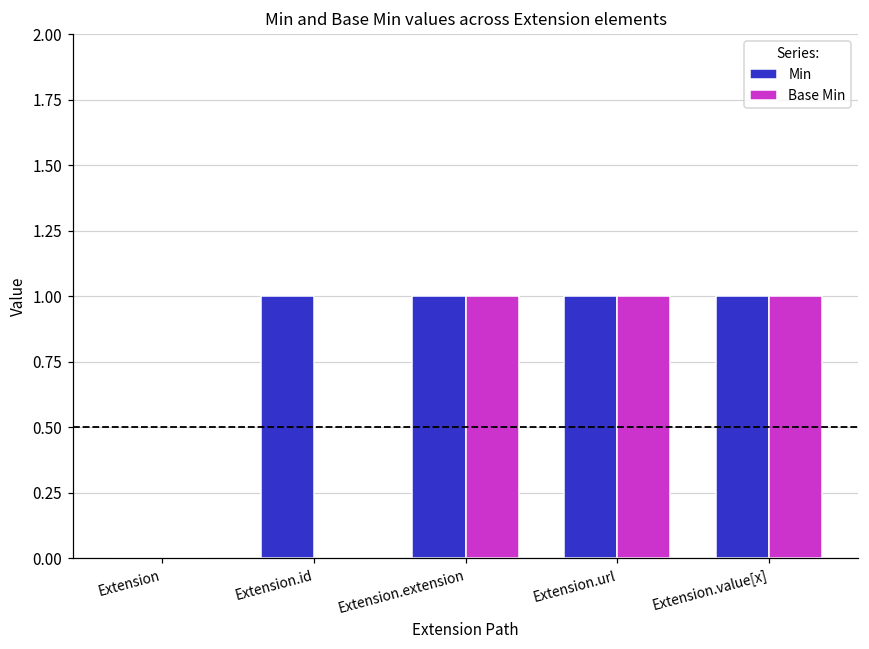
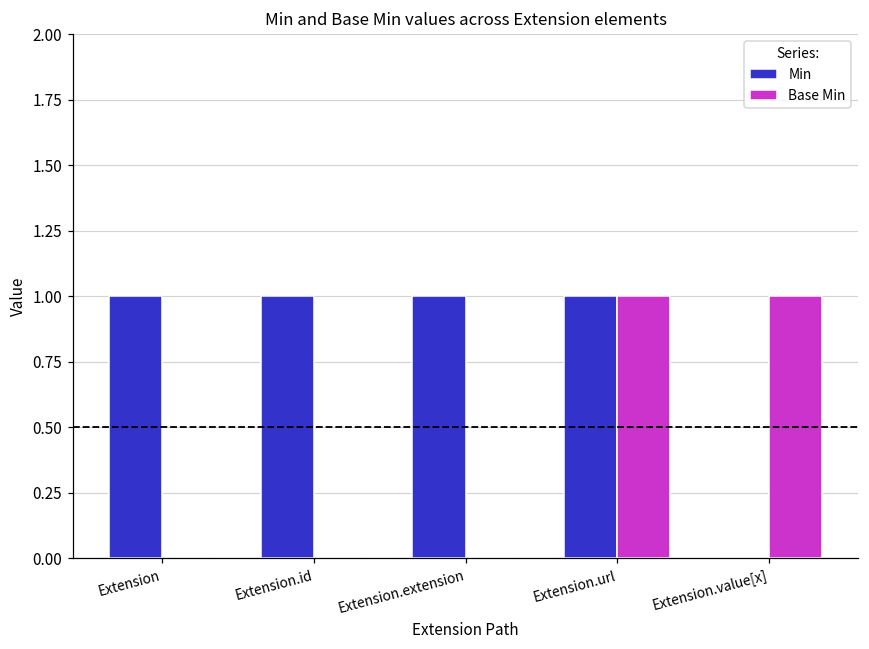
Min, Extension: 0 -> 1
Base Min, Extension.extension: 1 -> 0
Min, Extension.value[x]: 1 -> 0
